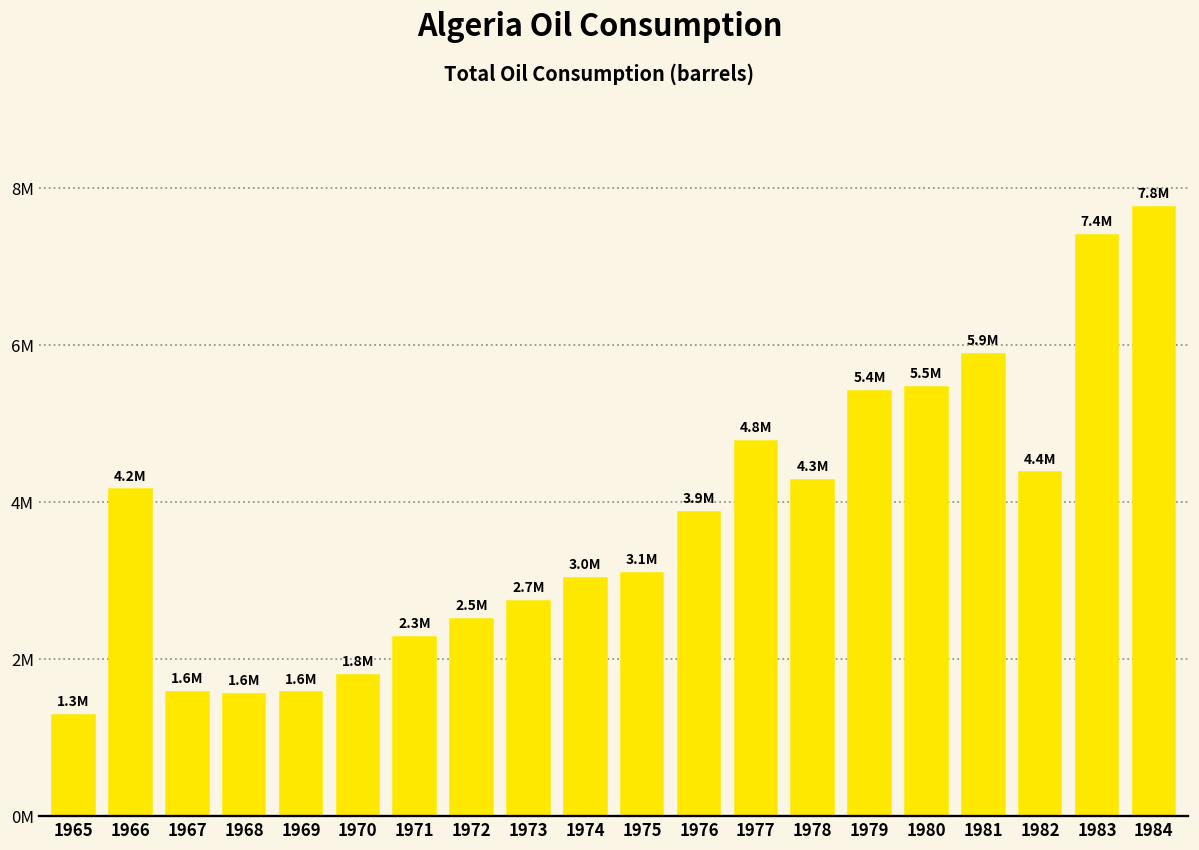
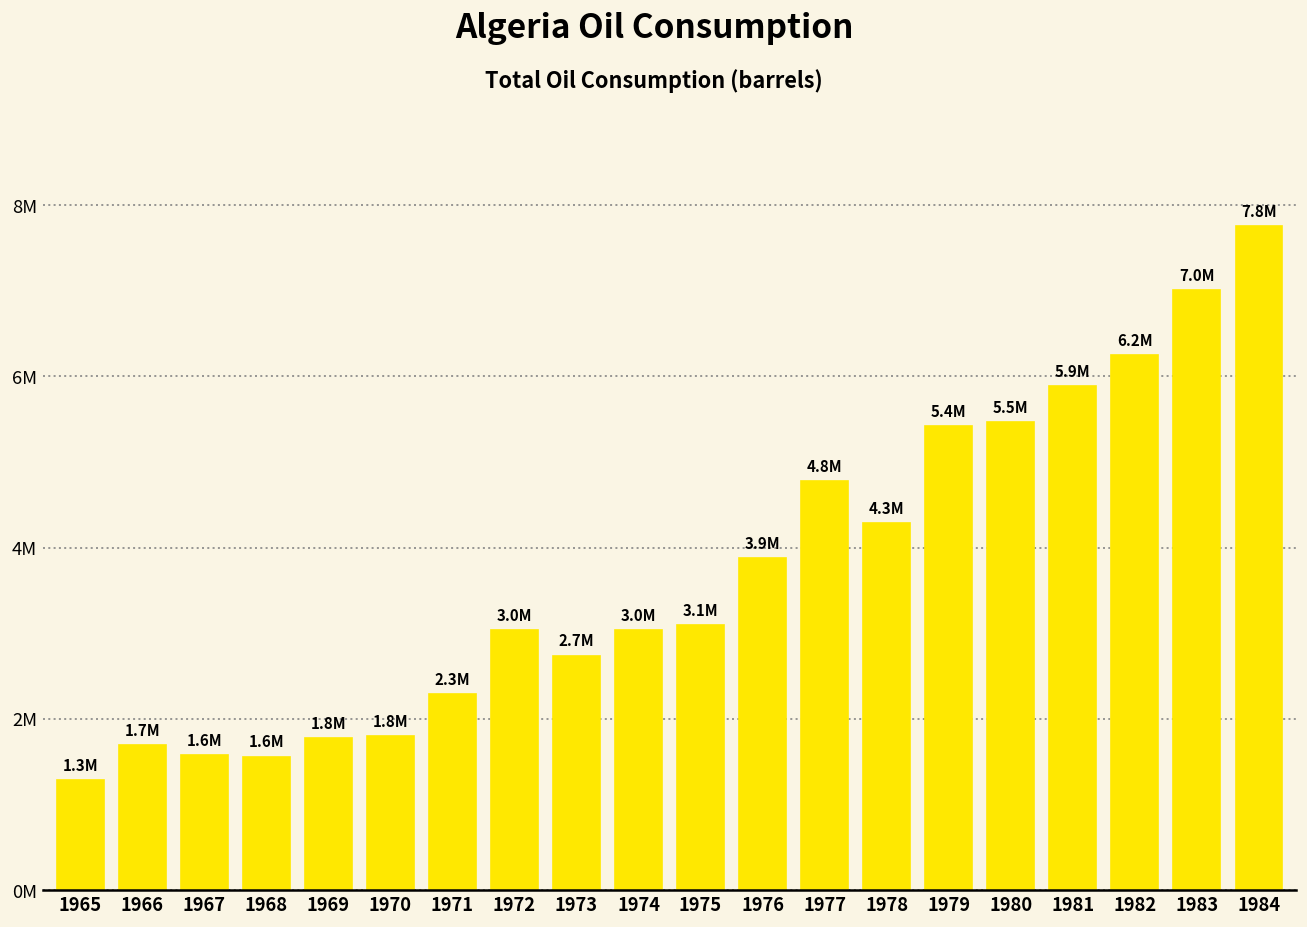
1966: 4.2M -> 1.7M
1969: 1.6M -> 1.8M
1972: 2.5M -> 3.0M
1982: 4.4M -> 6.2M
1983: 7.4M -> 7.0M
